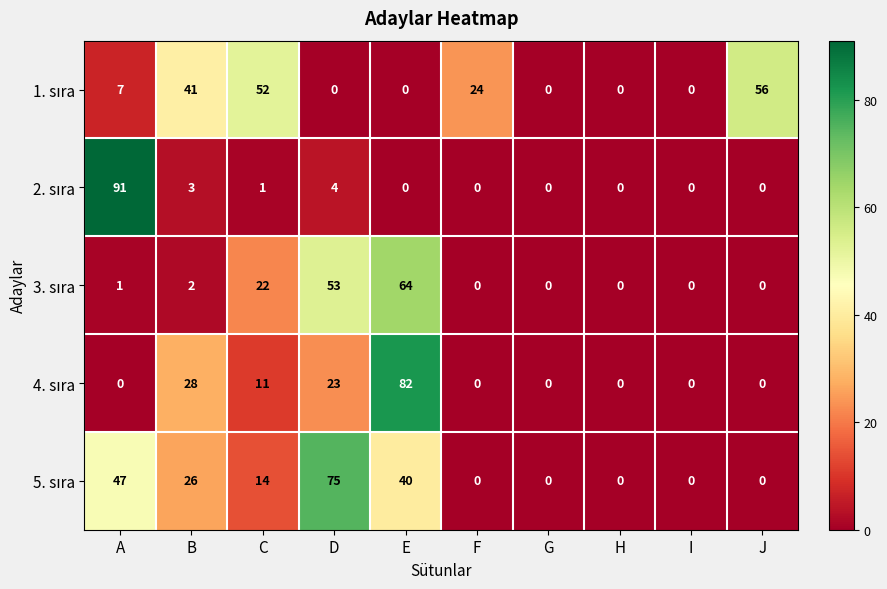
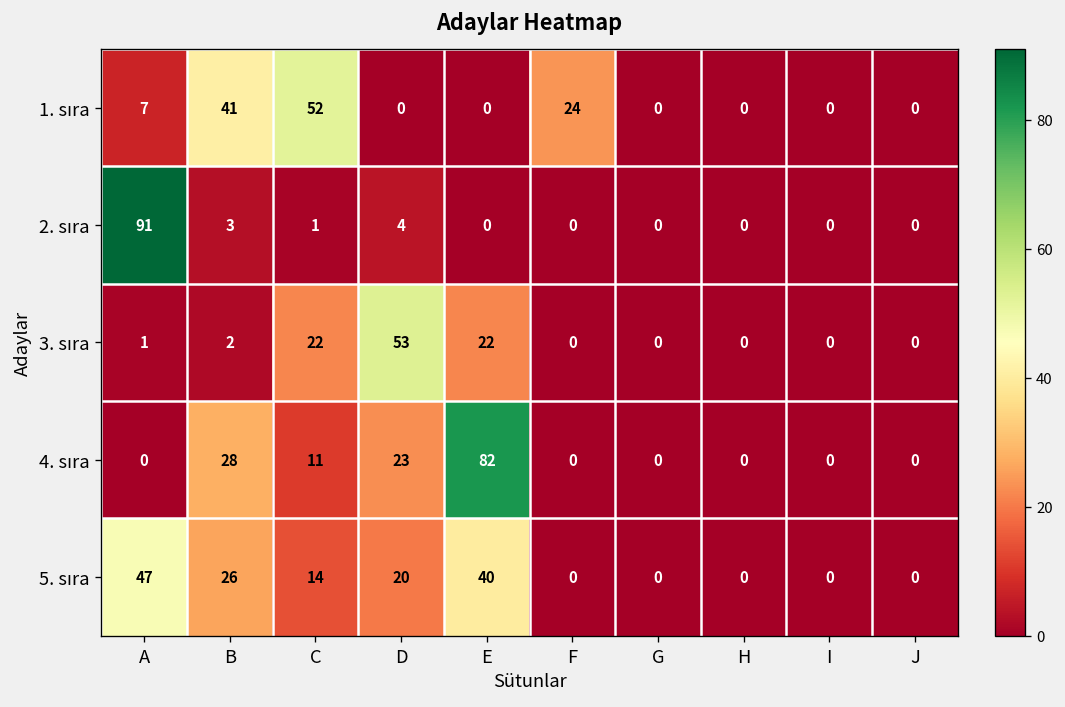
1. sıra, J: 56 -> 0
3. sıra, E: 64 -> 22
5. sıra, D: 75 -> 20
